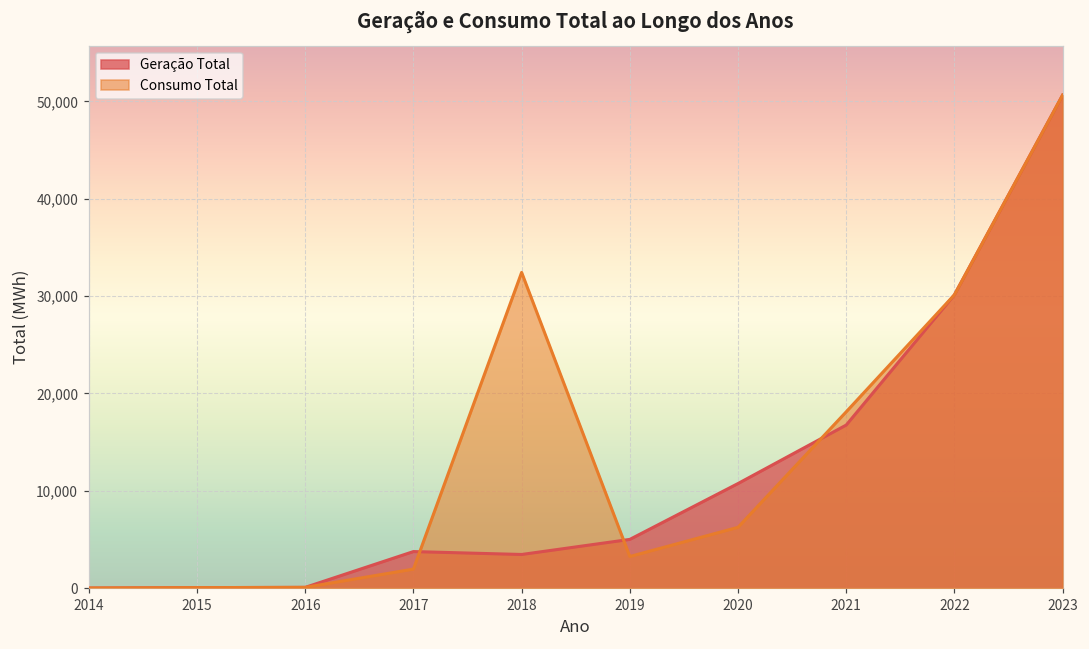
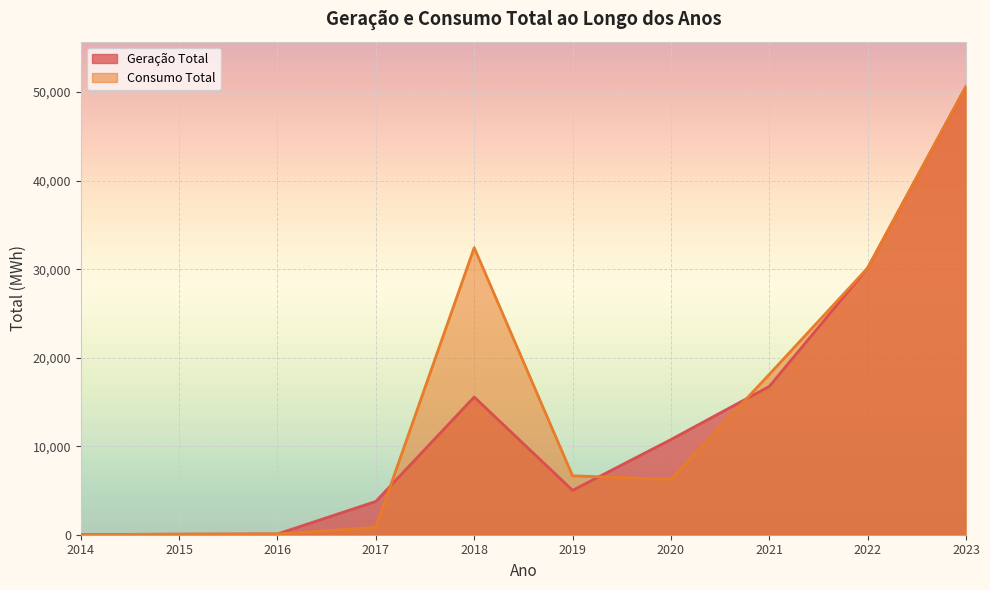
Consumo Total, 2017: 2,000 -> 1,000
Geração Total, 2018: 3,000 -> 16,000
Consumo Total, 2019: 3,000 -> 7,000
